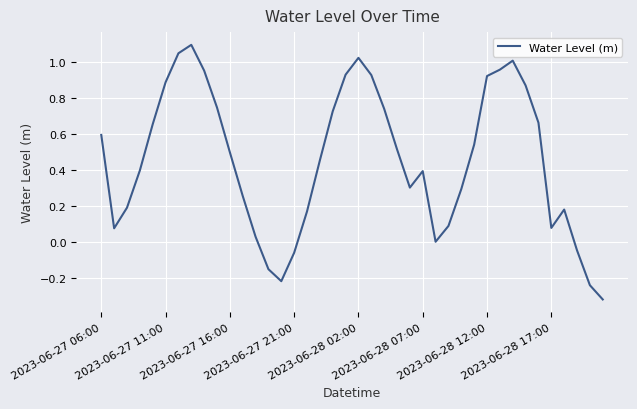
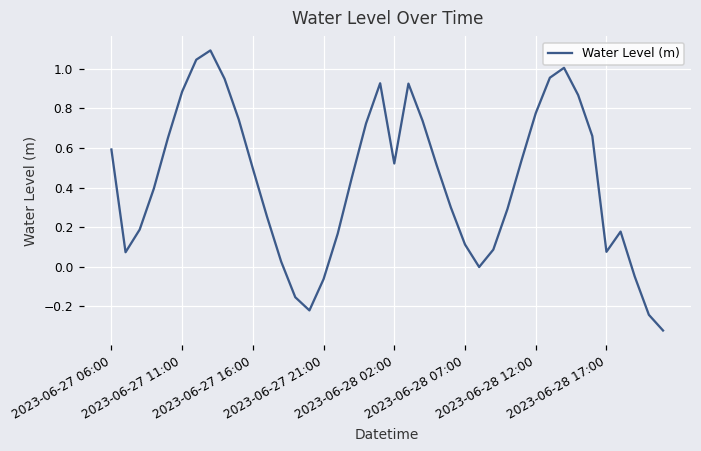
2023-06-28 02:00: 1.02 -> 0.52
2023-06-28 07:00: 0.39 -> 0.11
2023-06-28 12:00: 0.92 -> 0.78
